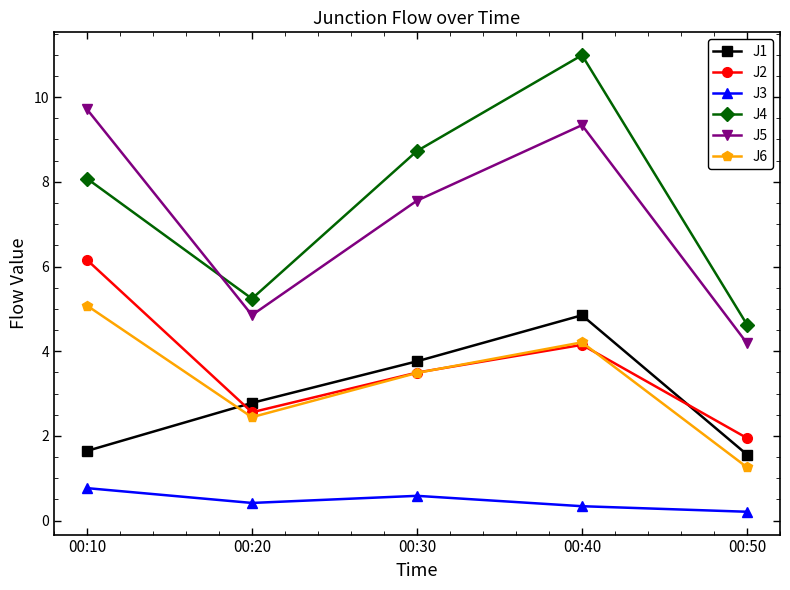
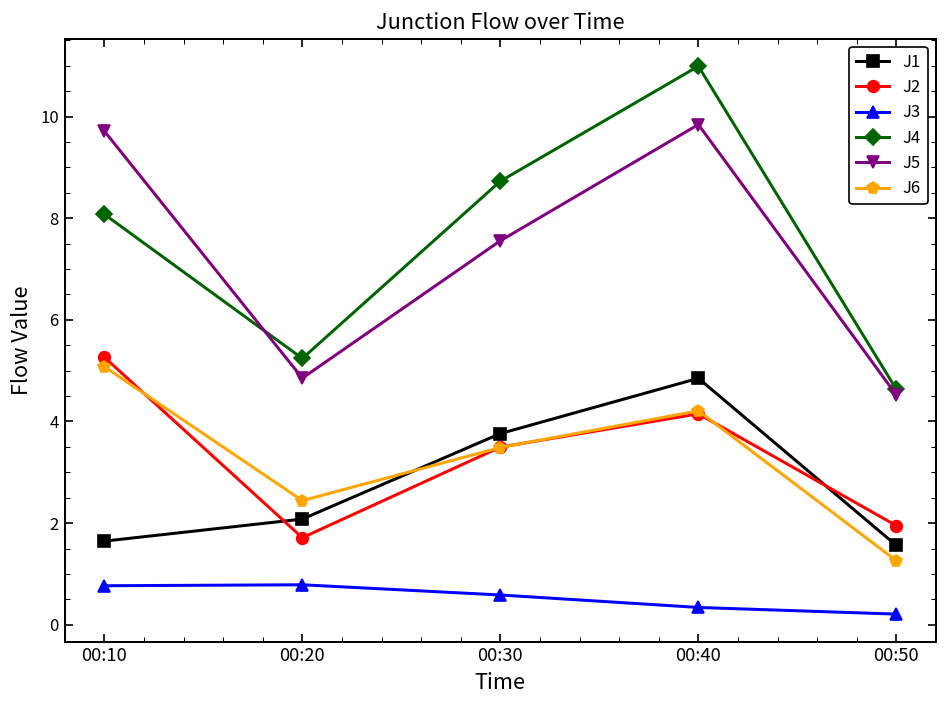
J2, 00:10: 6.2 -> 5.3
J1, 00:20: 2.8 -> 2.1
J2, 00:20: 2.6 -> 1.7
J3, 00:20: 0.4 -> 0.8
J5, 00:40: 9.3 -> 9.8
J5, 00:50: 4.2 -> 4.5
